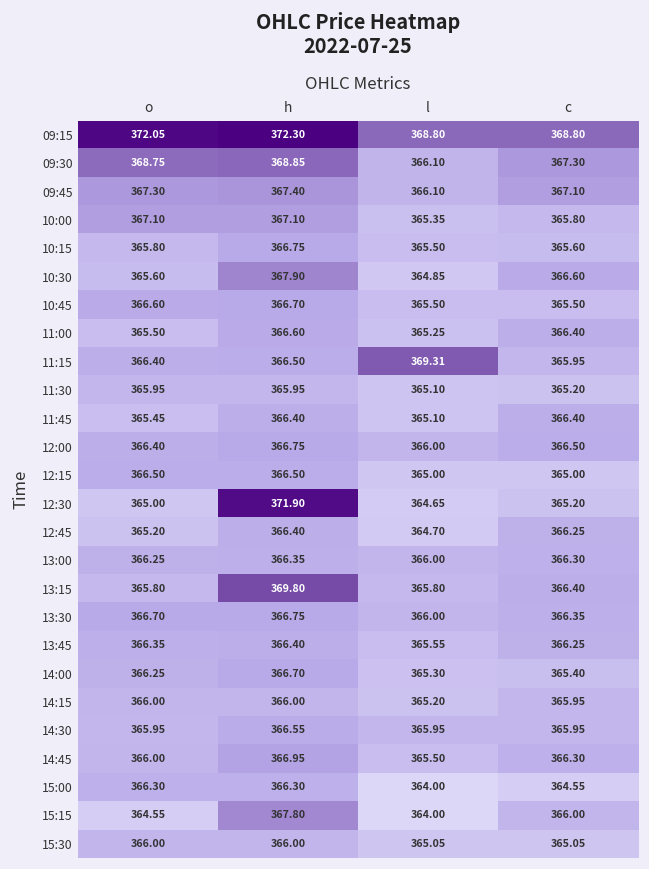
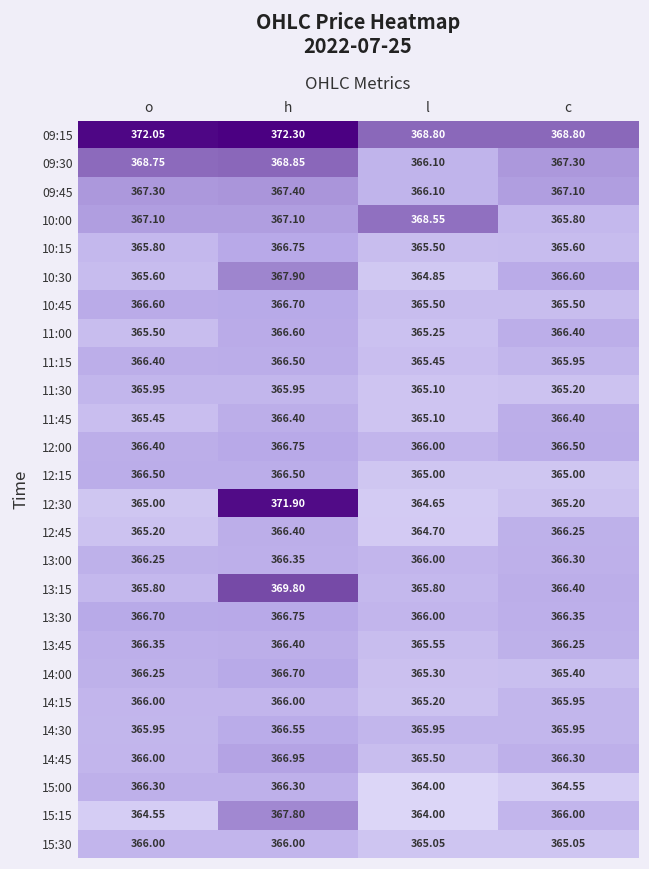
10:00, l: 365.35 -> 368.55
11:15, l: 369.31 -> 365.45
